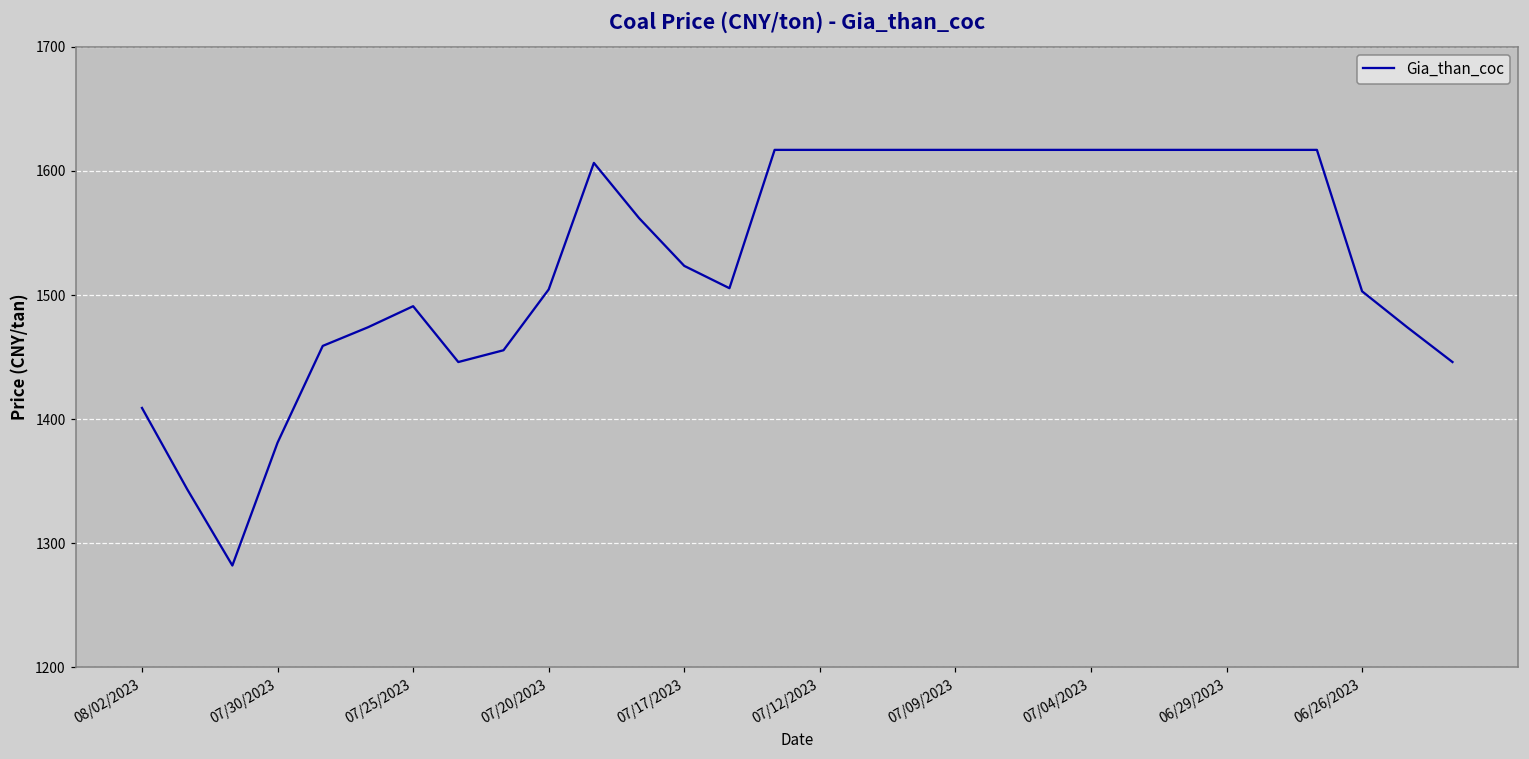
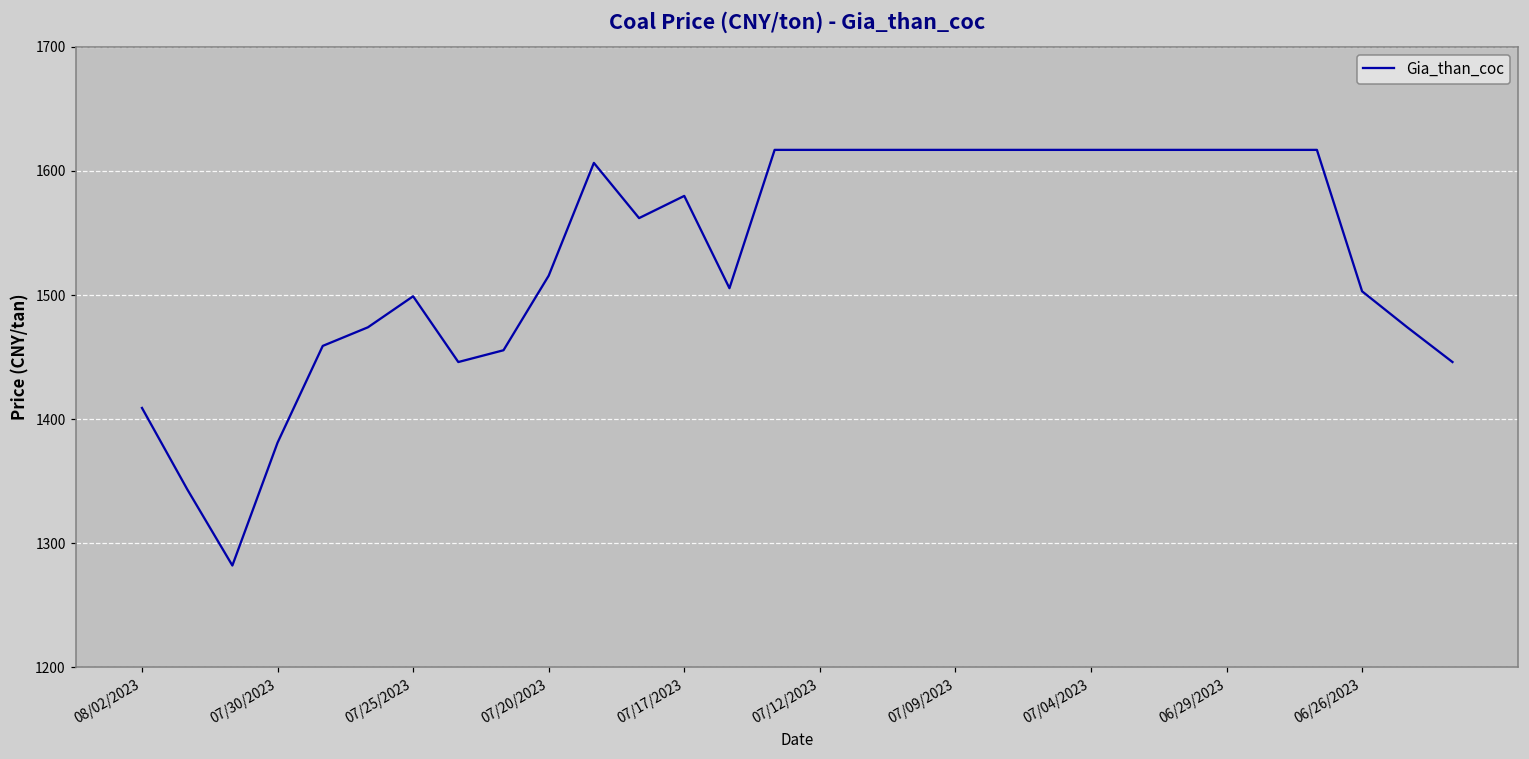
07/25/2023: 1491 -> 1499
07/20/2023: 1505 -> 1516
07/17/2023: 1524 -> 1580
